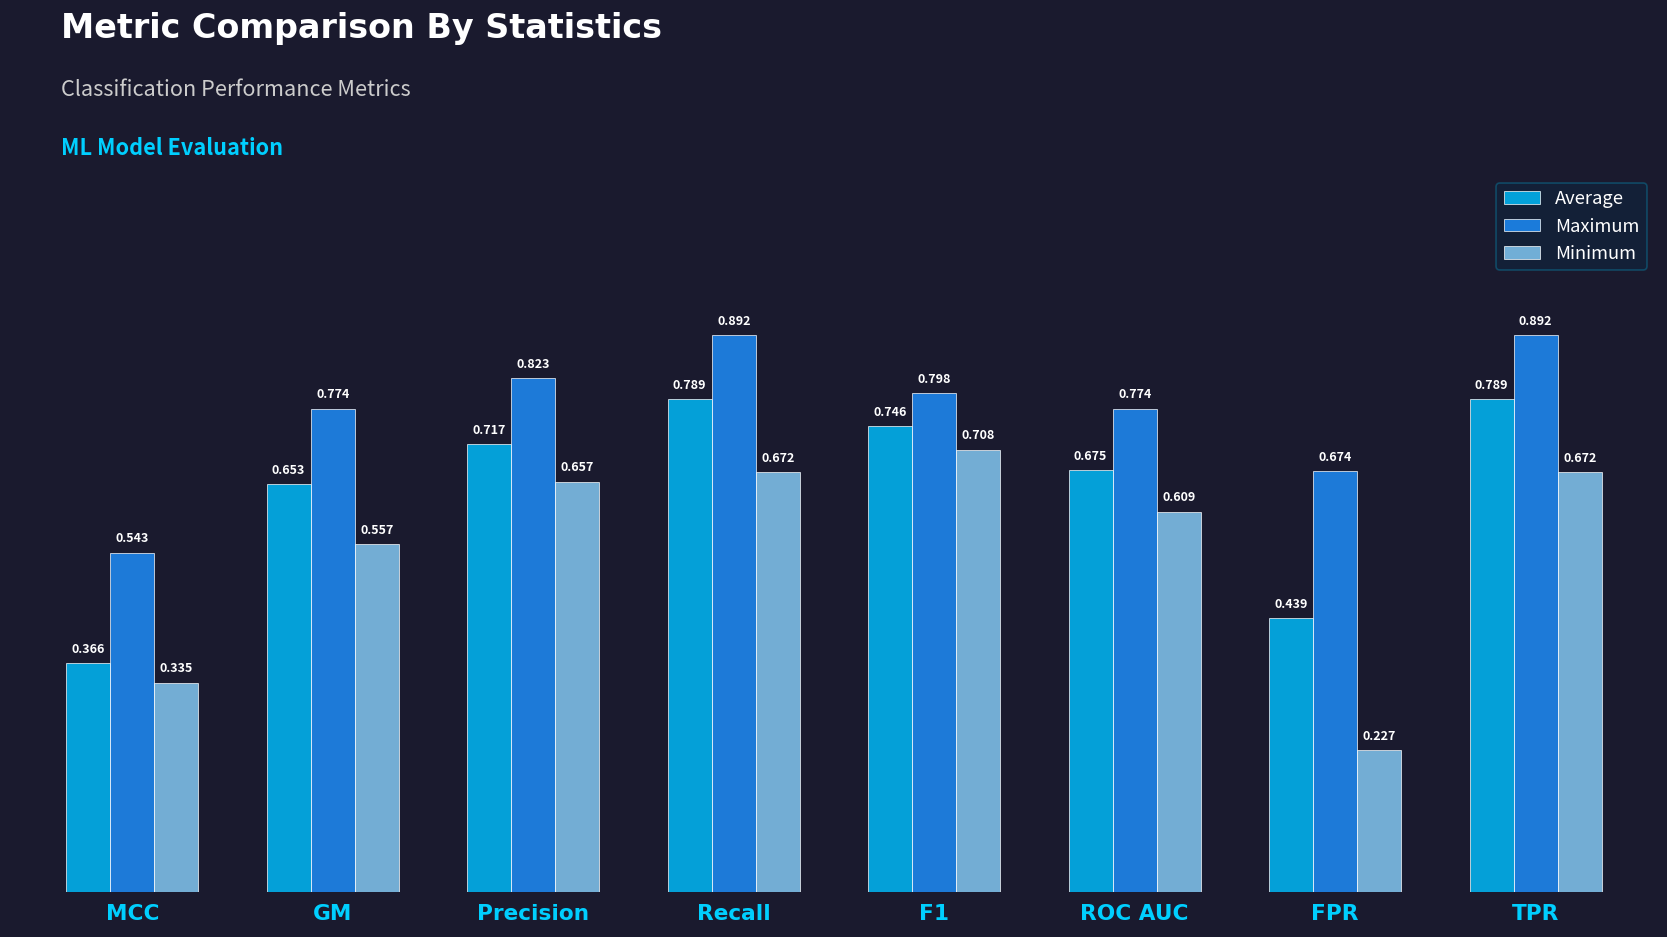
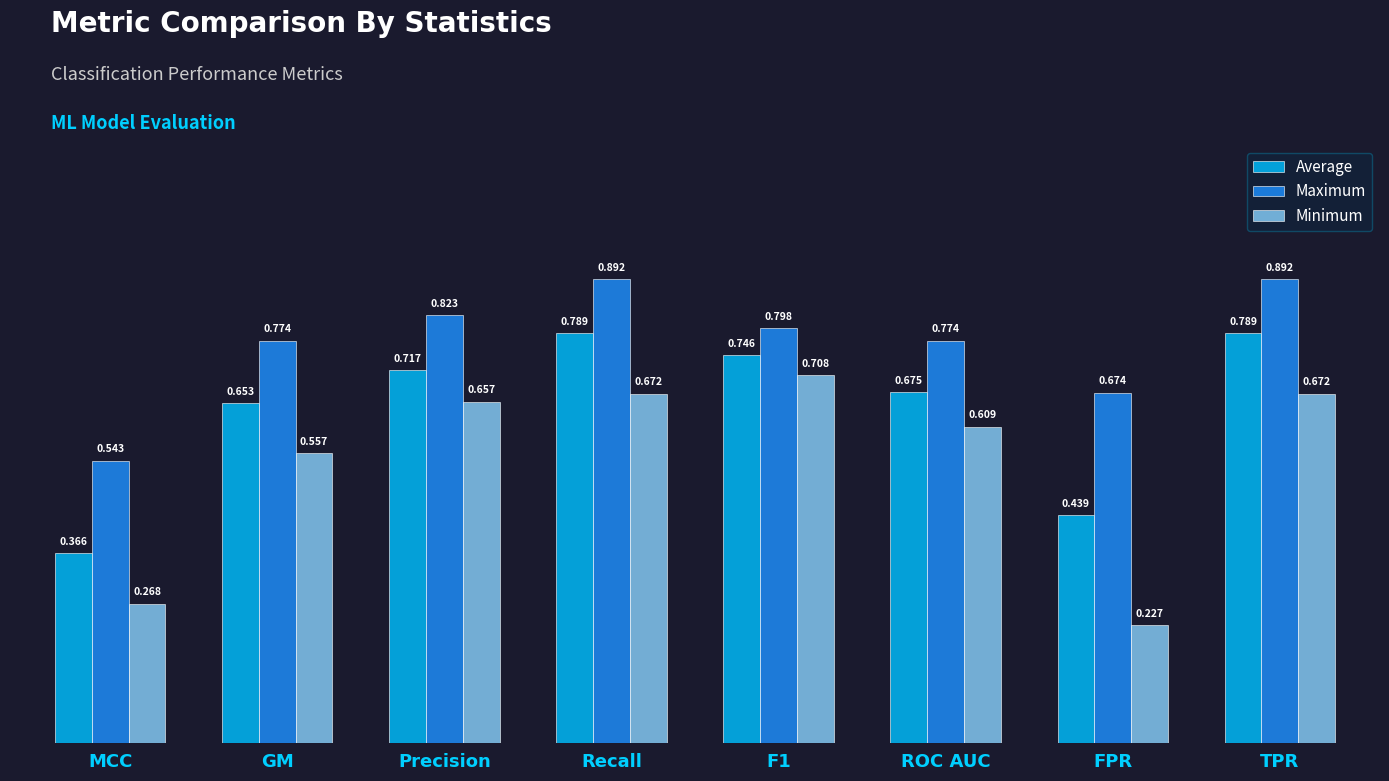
Minimum, MCC: 0.335 -> 0.268
